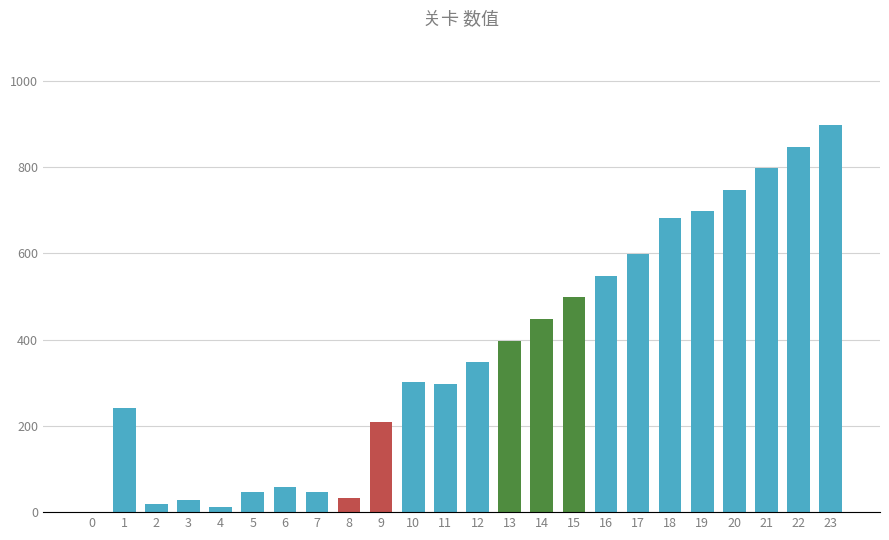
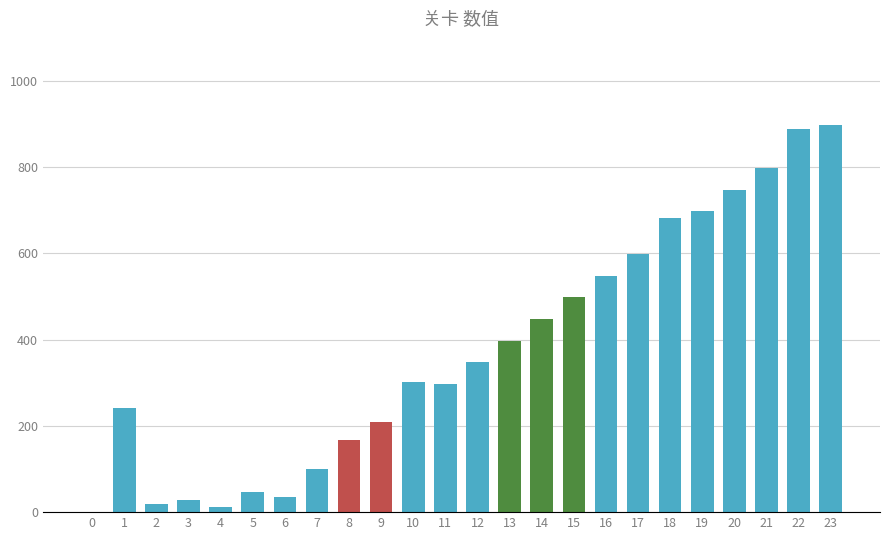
6: 60 -> 30
7: 50 -> 100
8: 30 -> 170
22: 850 -> 890
